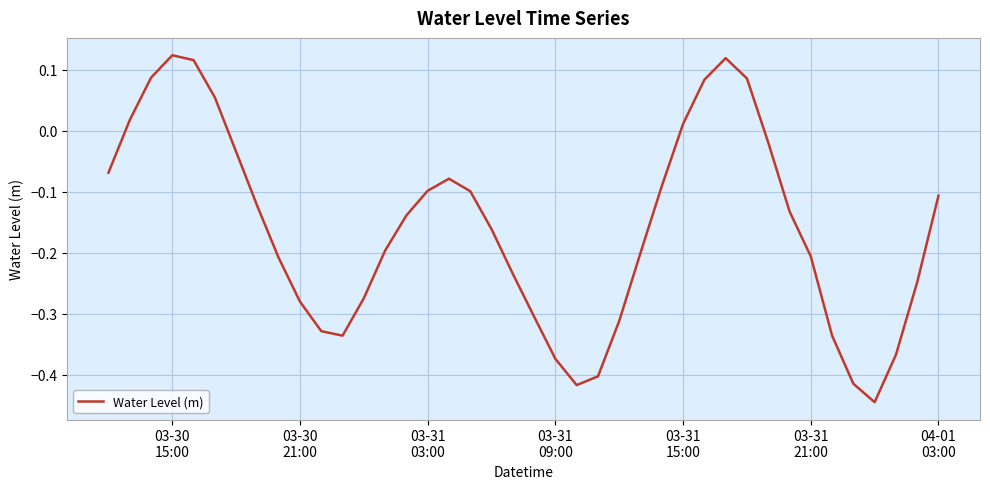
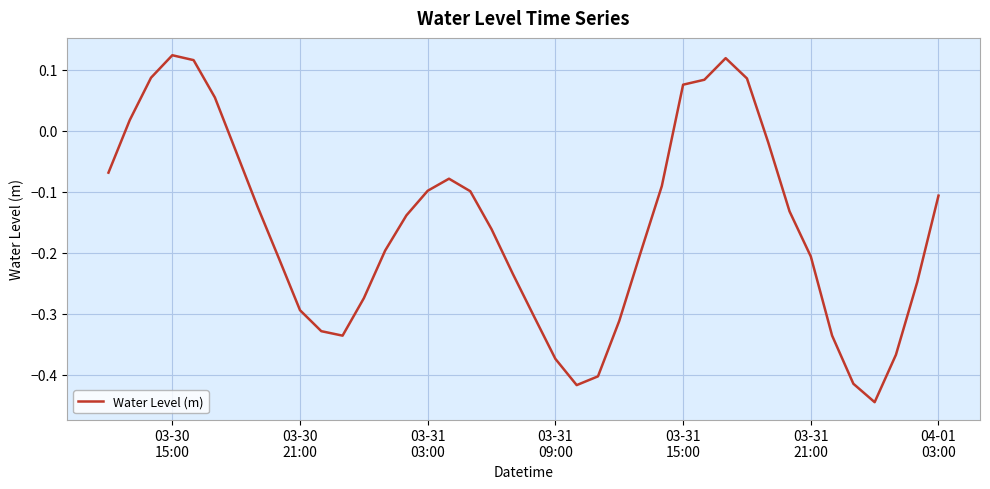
03-30 21:00: -0.28 -> -0.29
03-31 15:00: 0.01 -> 0.08
